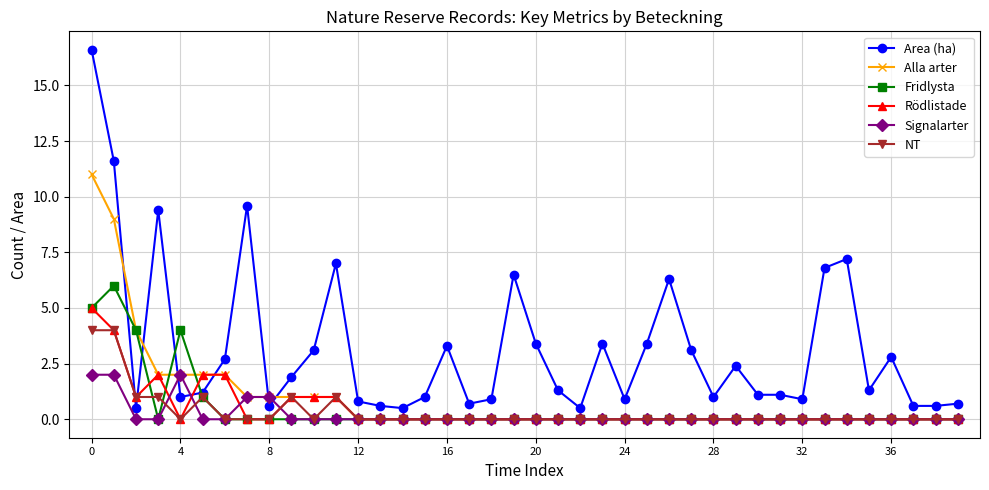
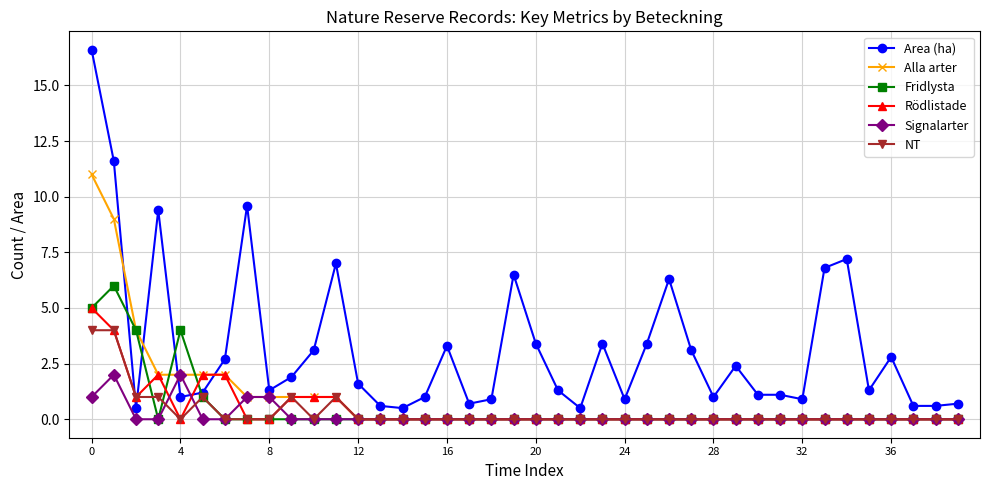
Signalarter, 0: 2 -> 1
Area (ha), 8: 0.6 -> 1.3
Area (ha), 12: 0.8 -> 1.6
